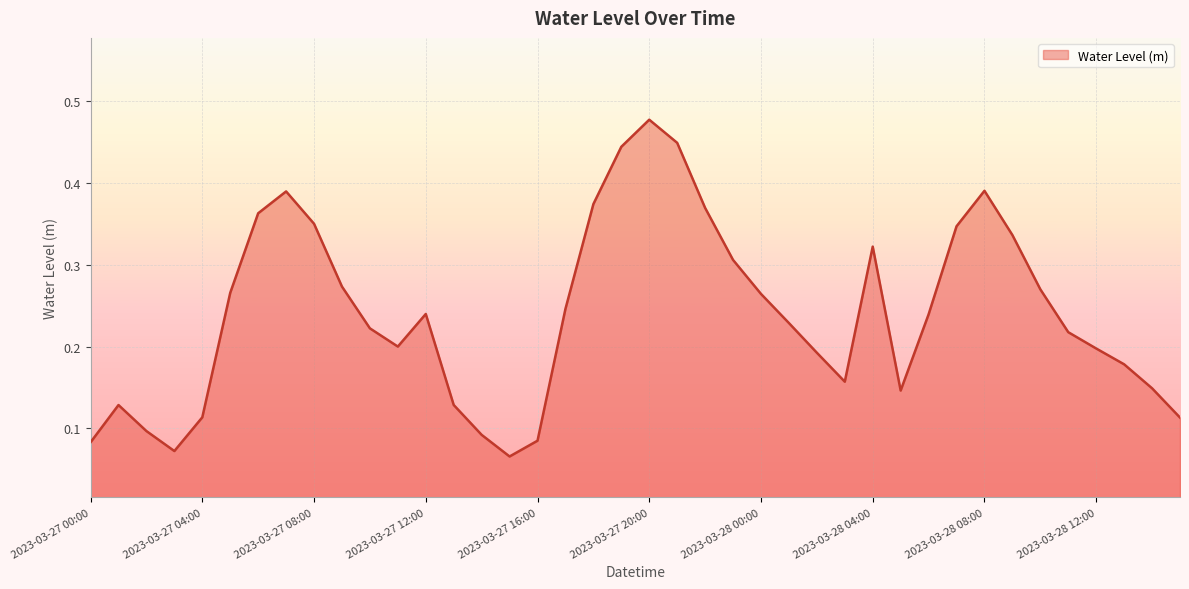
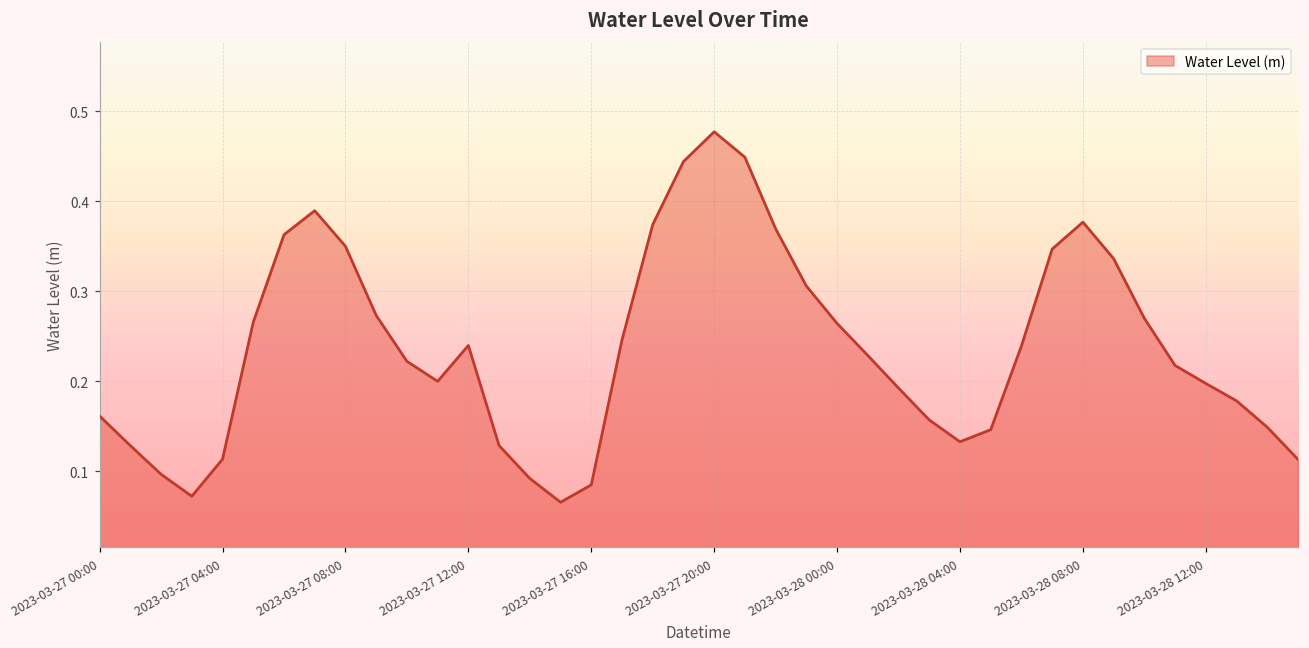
2023-03-27 00:00: 0.08 -> 0.16
2023-03-28 04:00: 0.32 -> 0.13
2023-03-28 08:00: 0.39 -> 0.38
